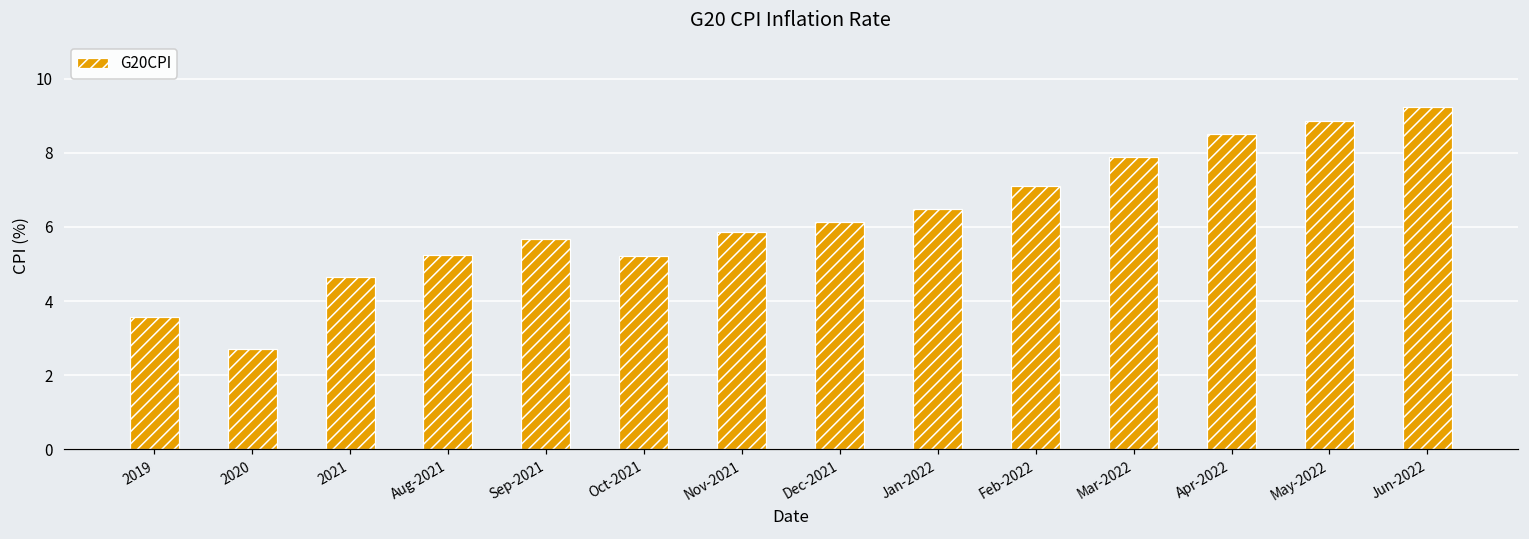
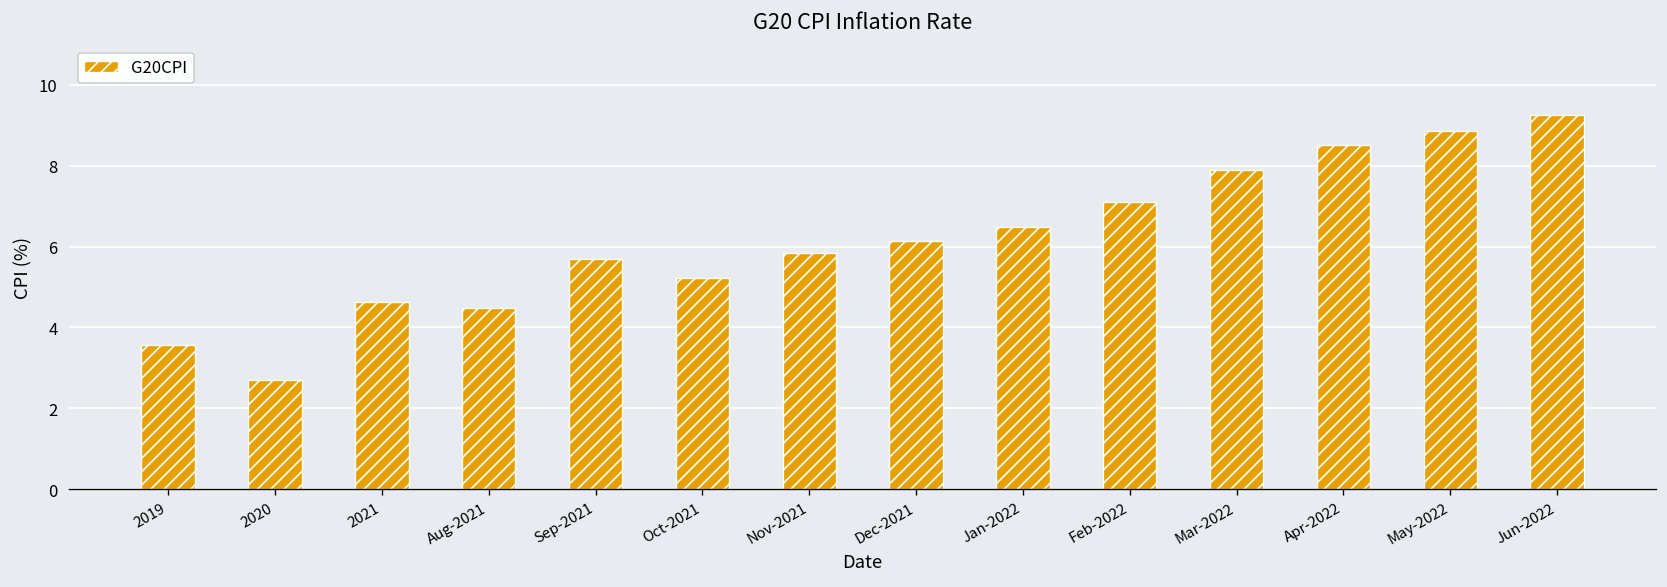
Aug-2021: 5.3 -> 4.5
